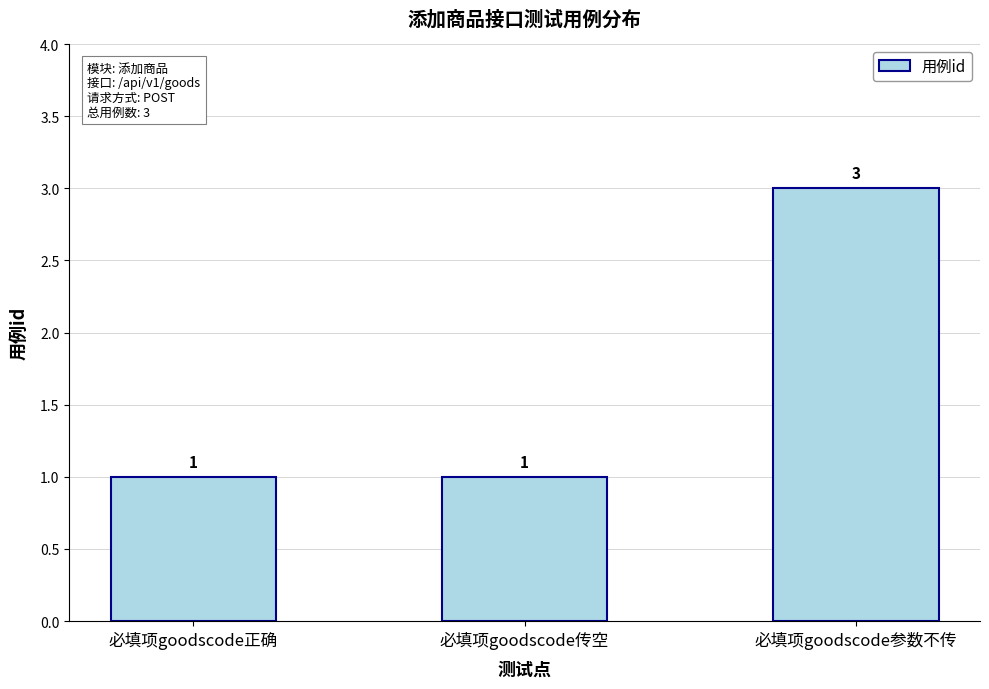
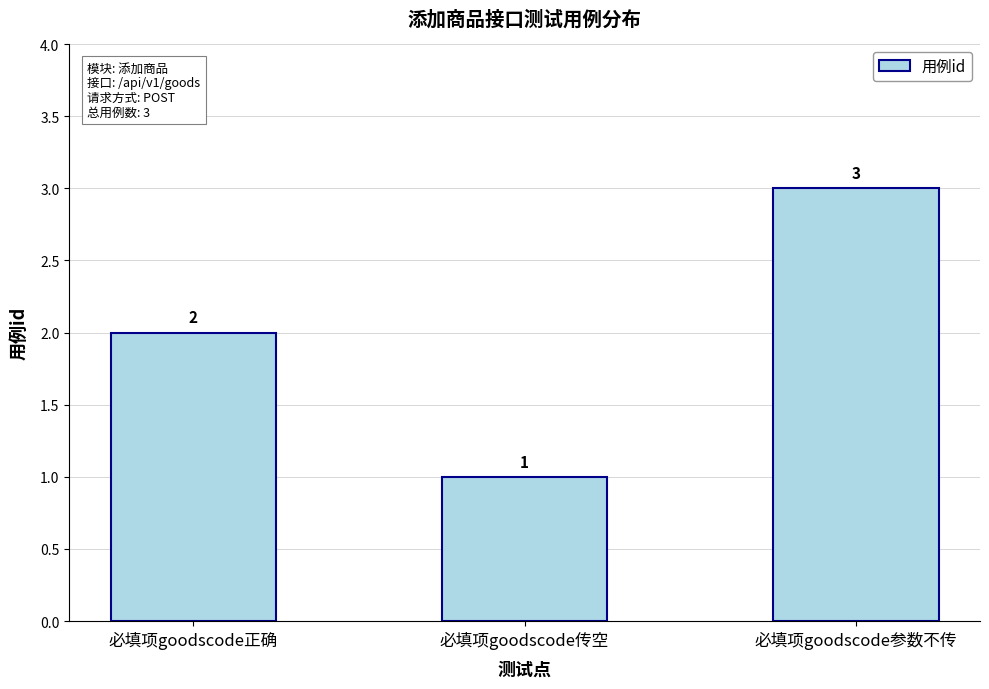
必填项goodscode正确: 1 -> 2
